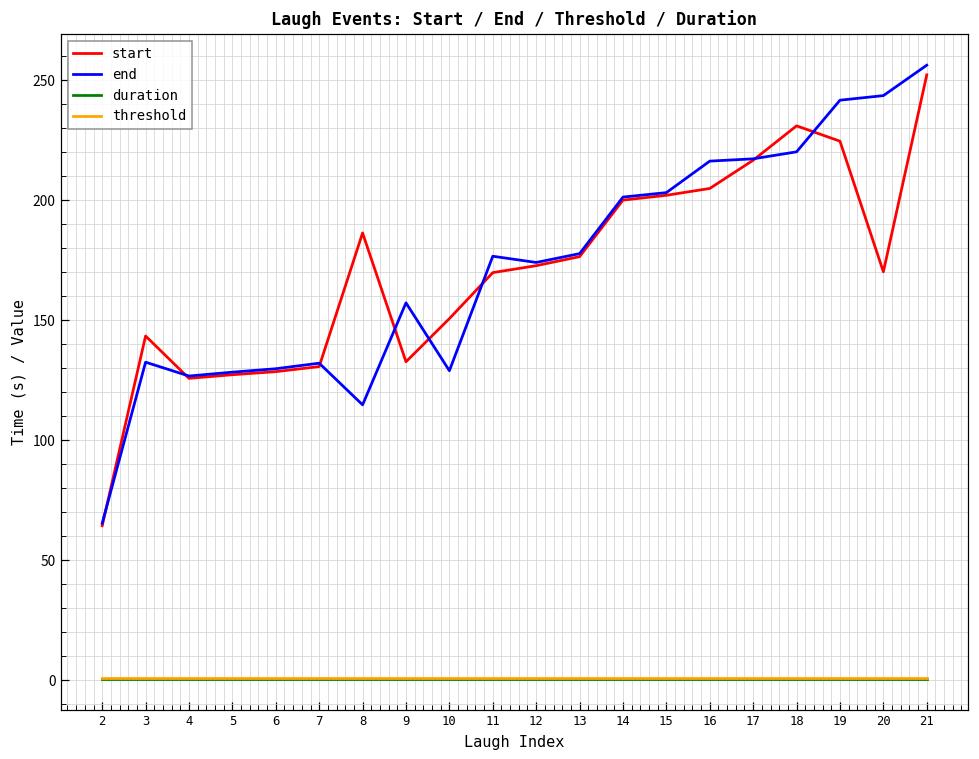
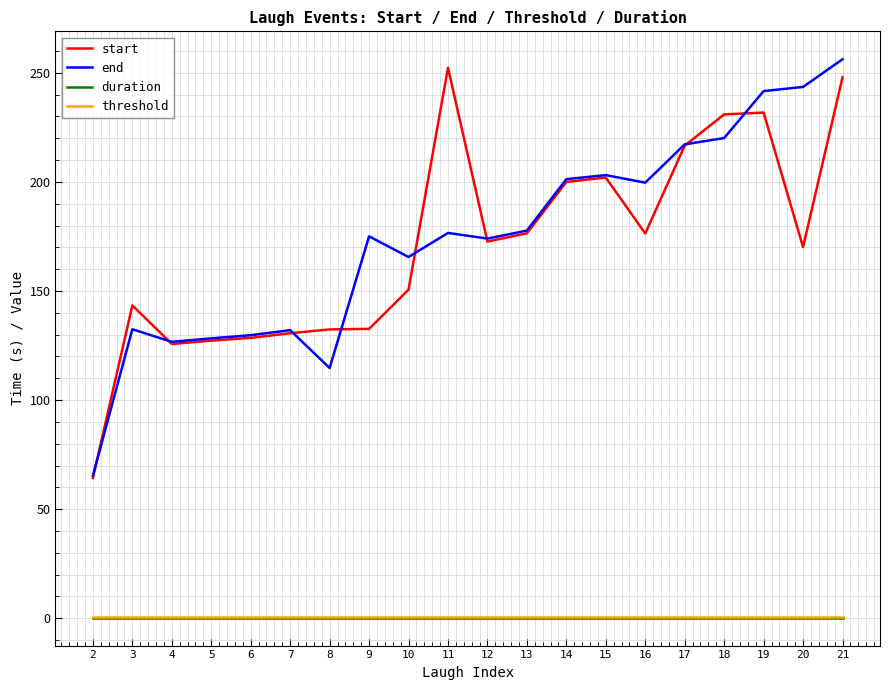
start, 8: 186 -> 132
end, 9: 157 -> 175
end, 10: 129 -> 166
start, 11: 170 -> 252
start, 16: 205 -> 176
end, 16: 216 -> 200
start, 19: 225 -> 232
start, 21: 252 -> 248
